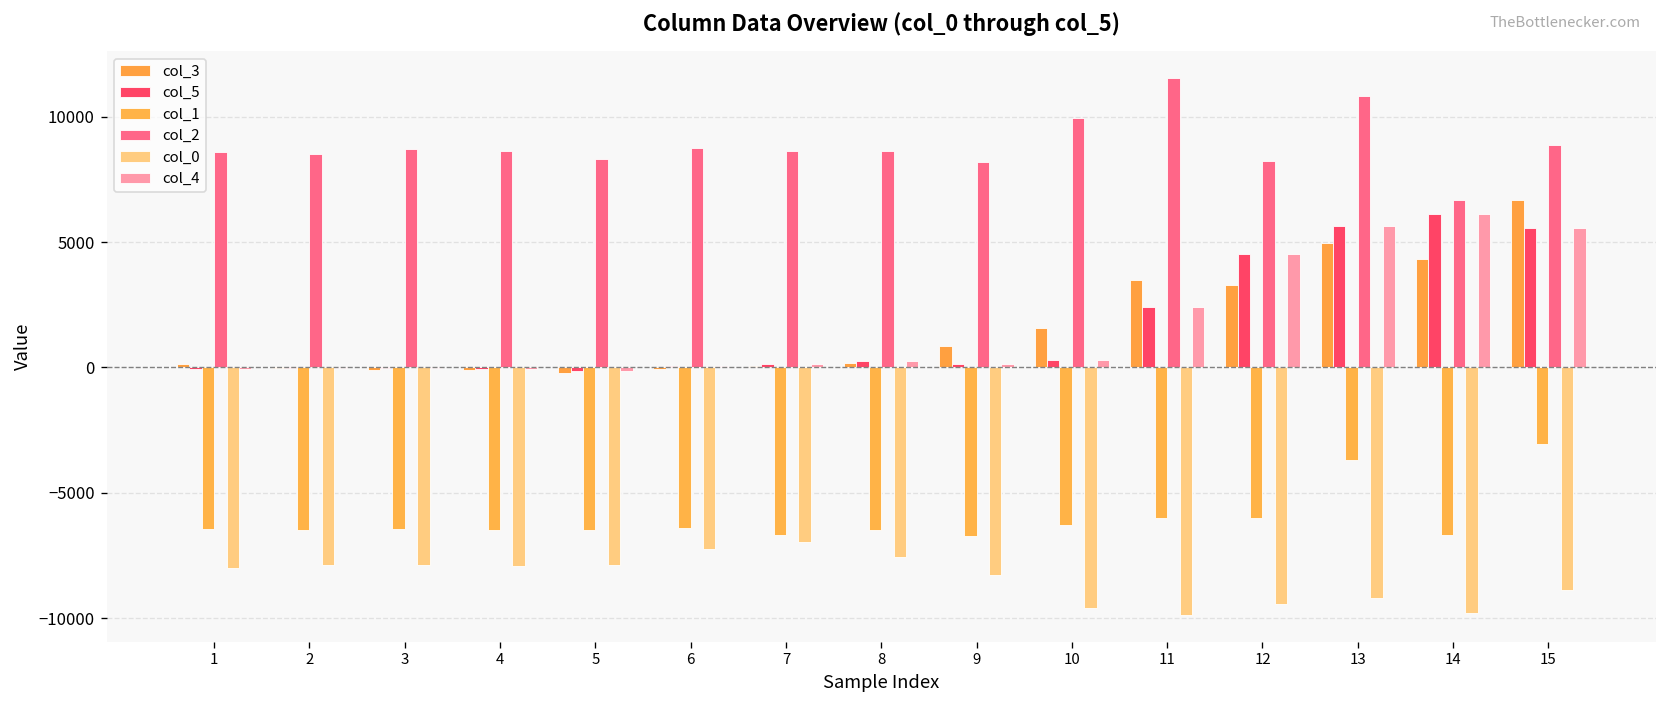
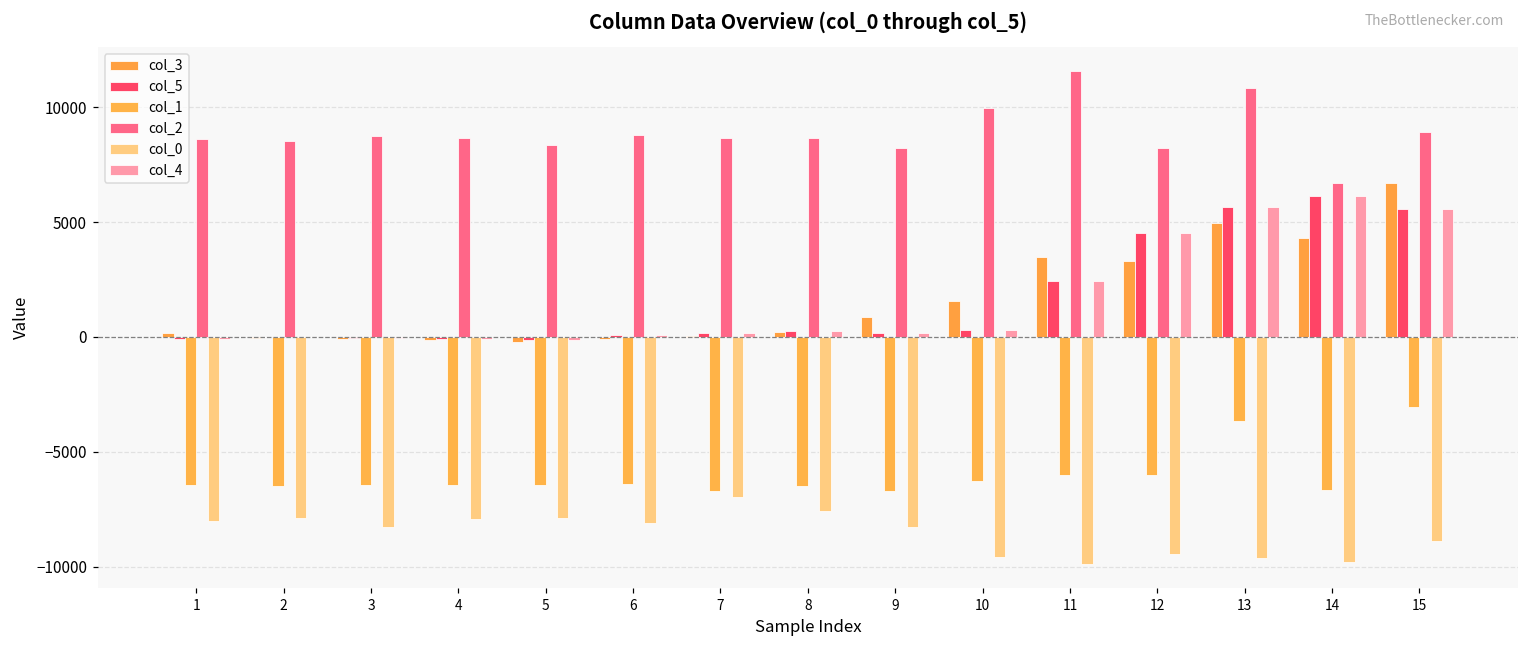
col_0, 3: -7900 -> -8300
col_0, 6: -7200 -> -8100
col_0, 13: -9200 -> -9600
